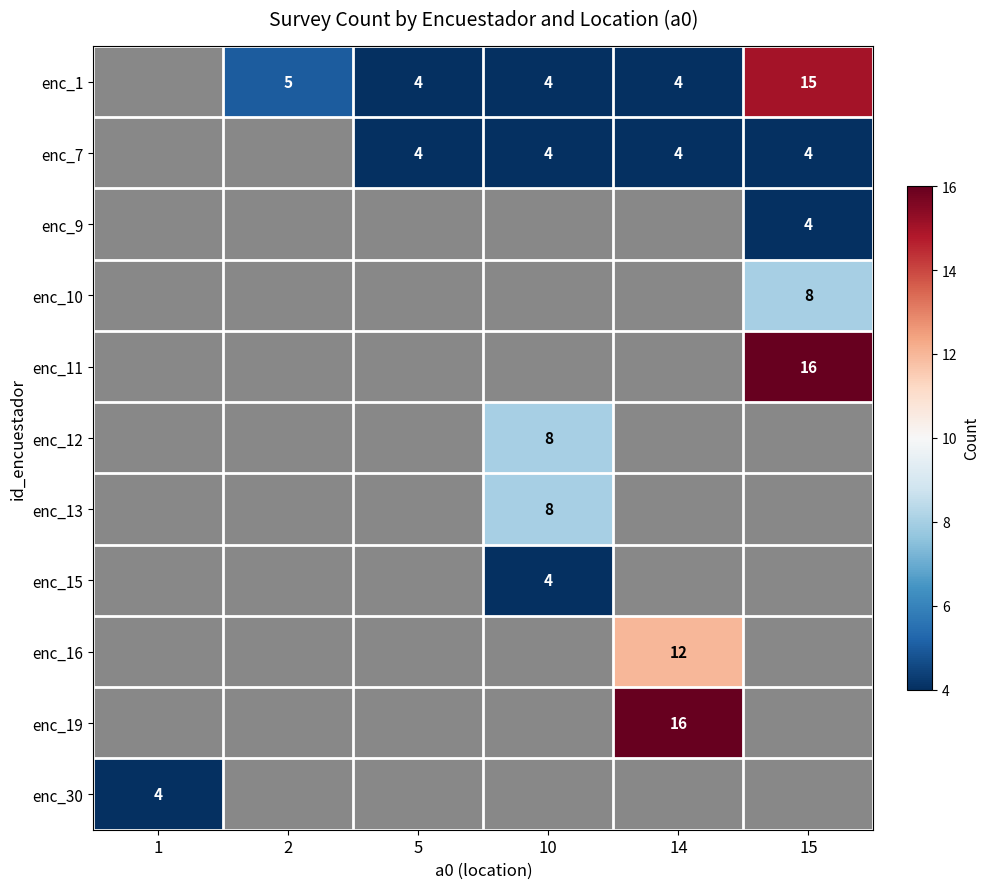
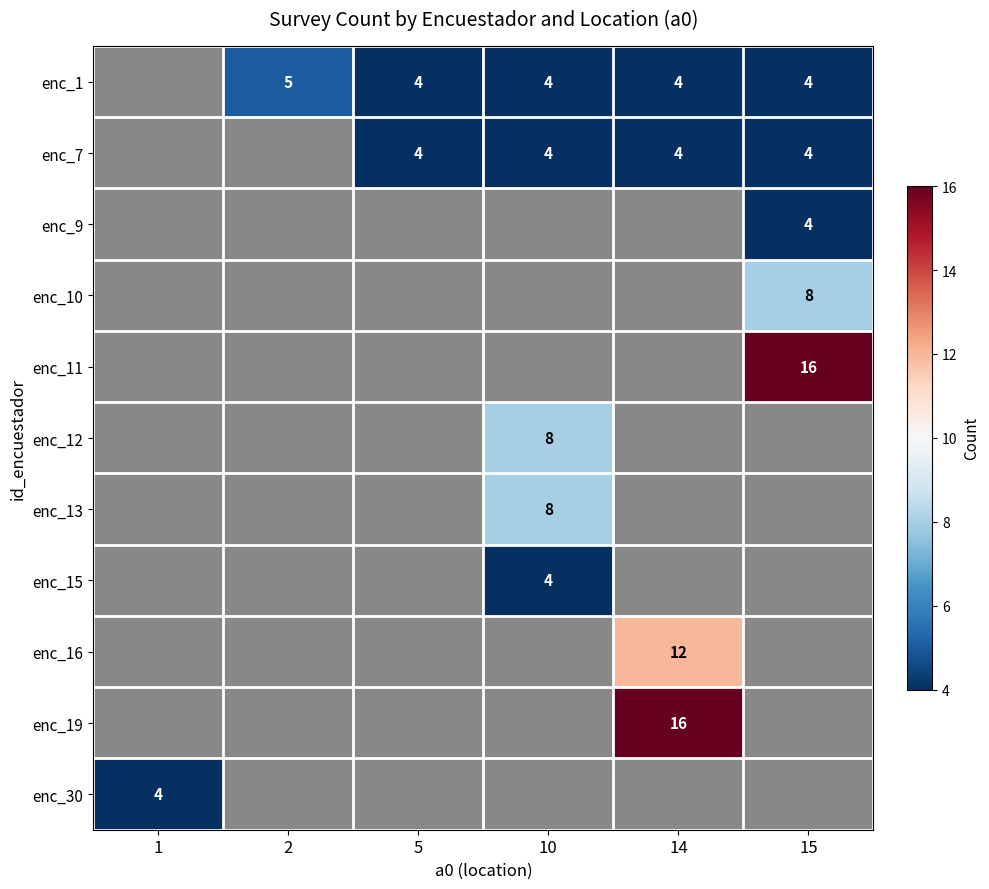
enc_1, 15: 15 -> 4
